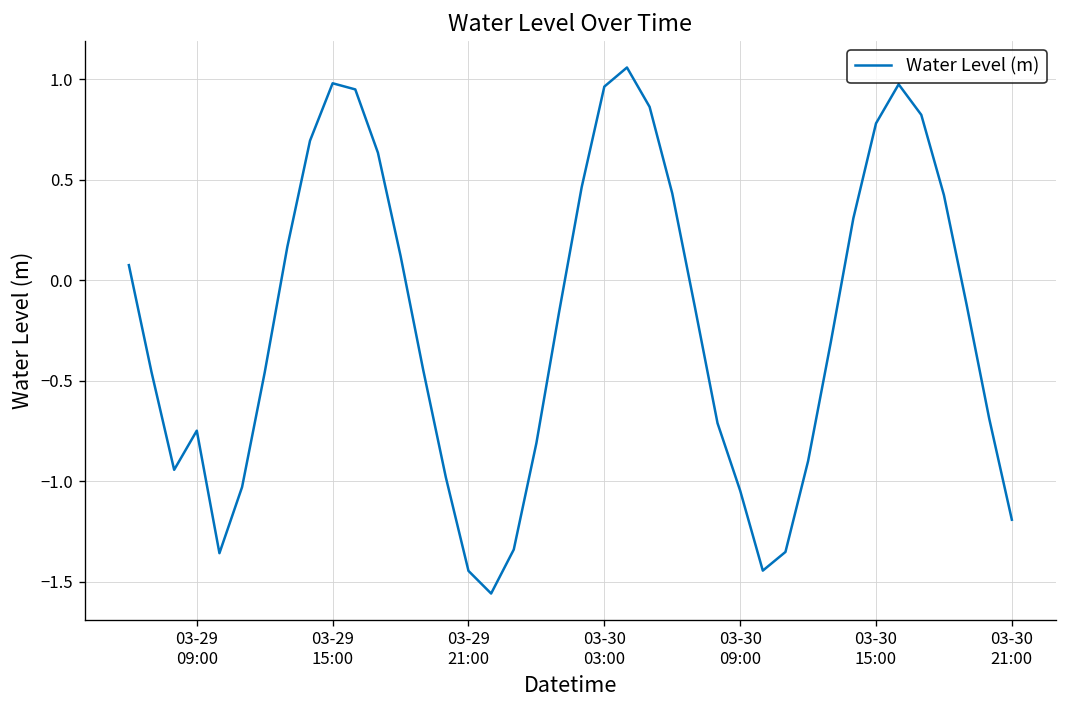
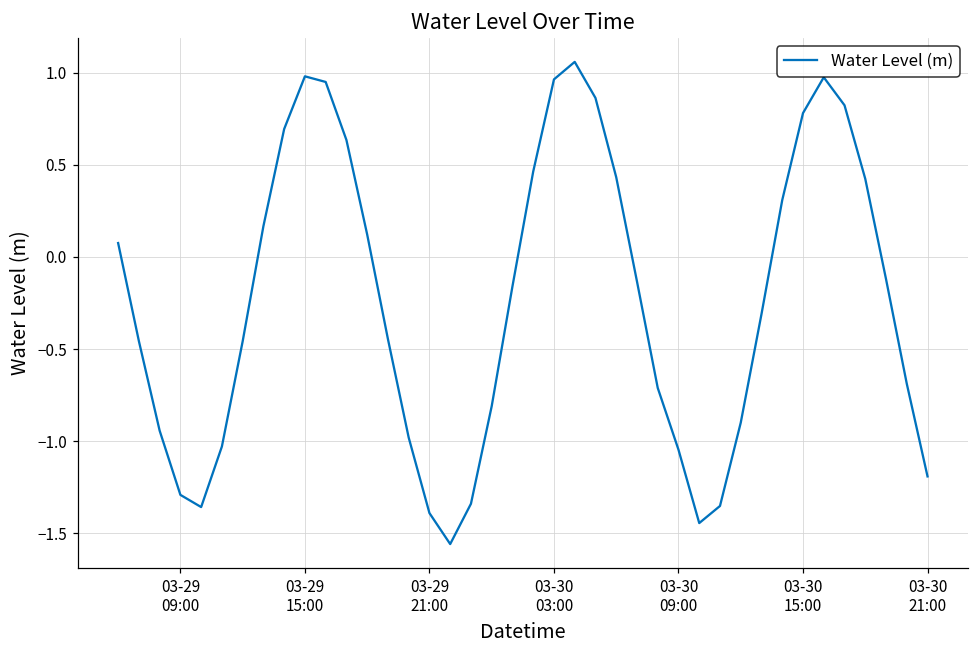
03-29 09:00: -0.75 -> -1.29
03-29 21:00: -1.45 -> -1.39
